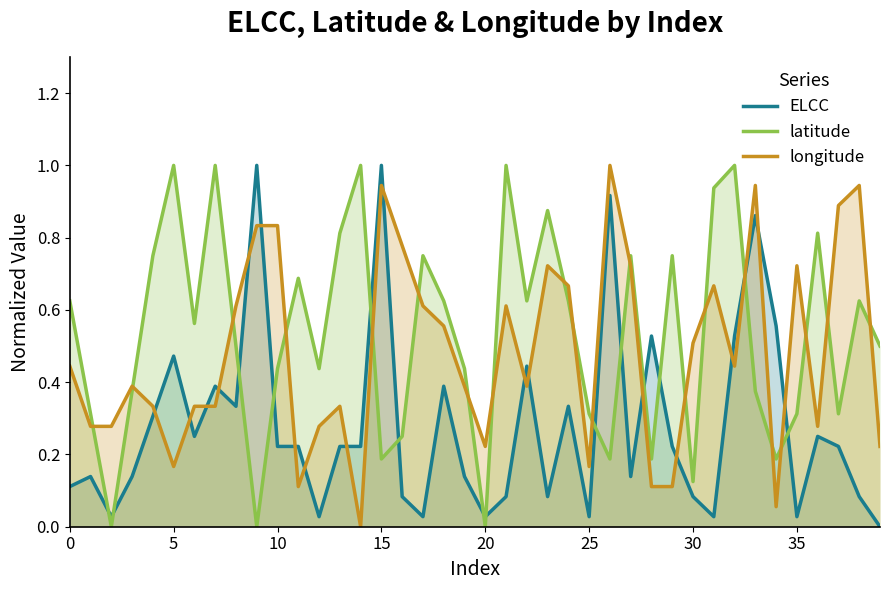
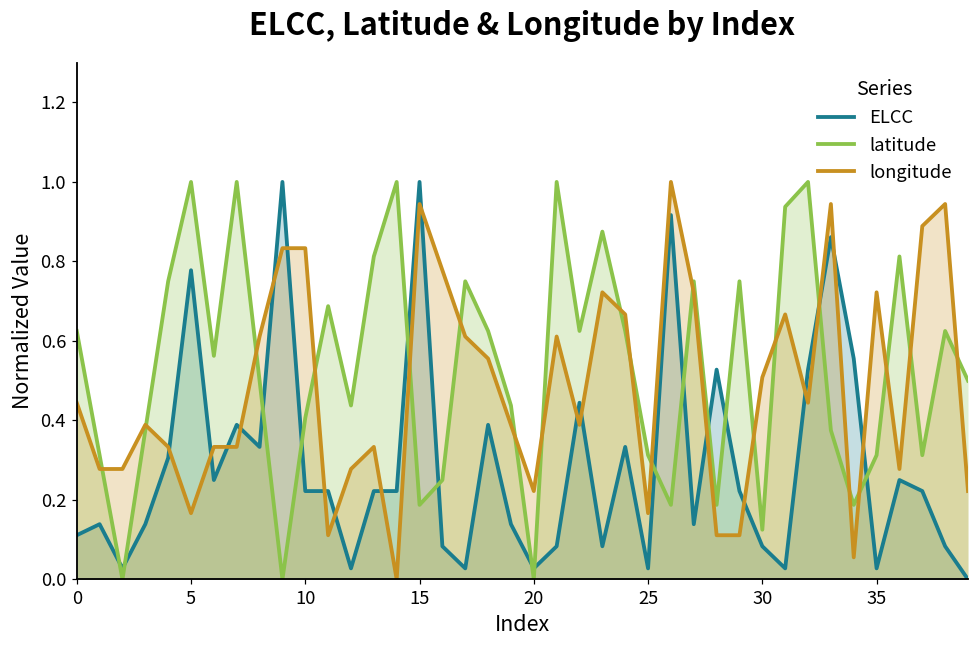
ELCC, 5: 0.47 -> 0.78
latitude, 10: 0.44 -> 0.41
